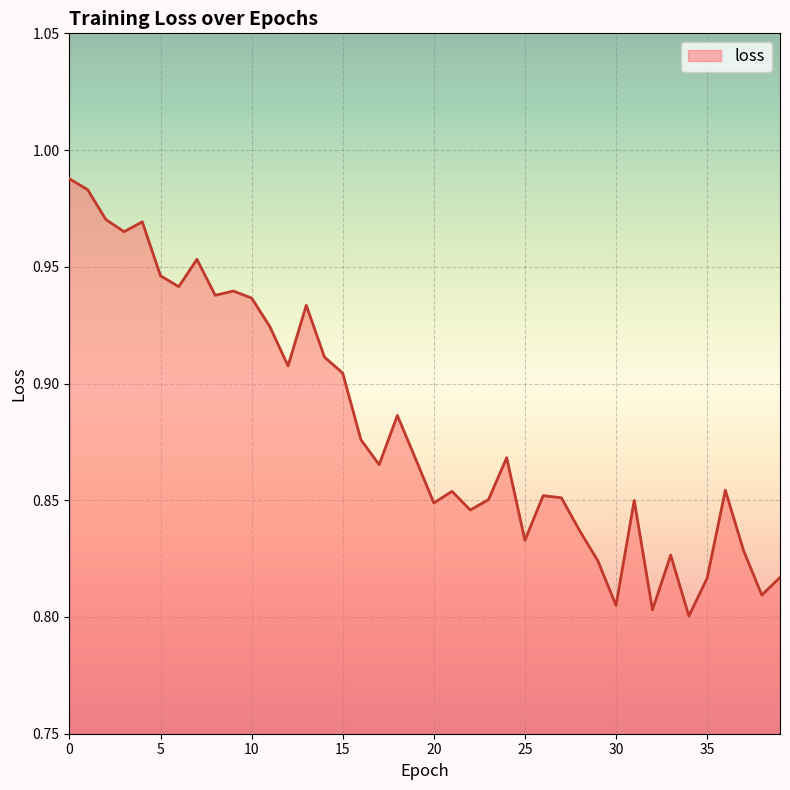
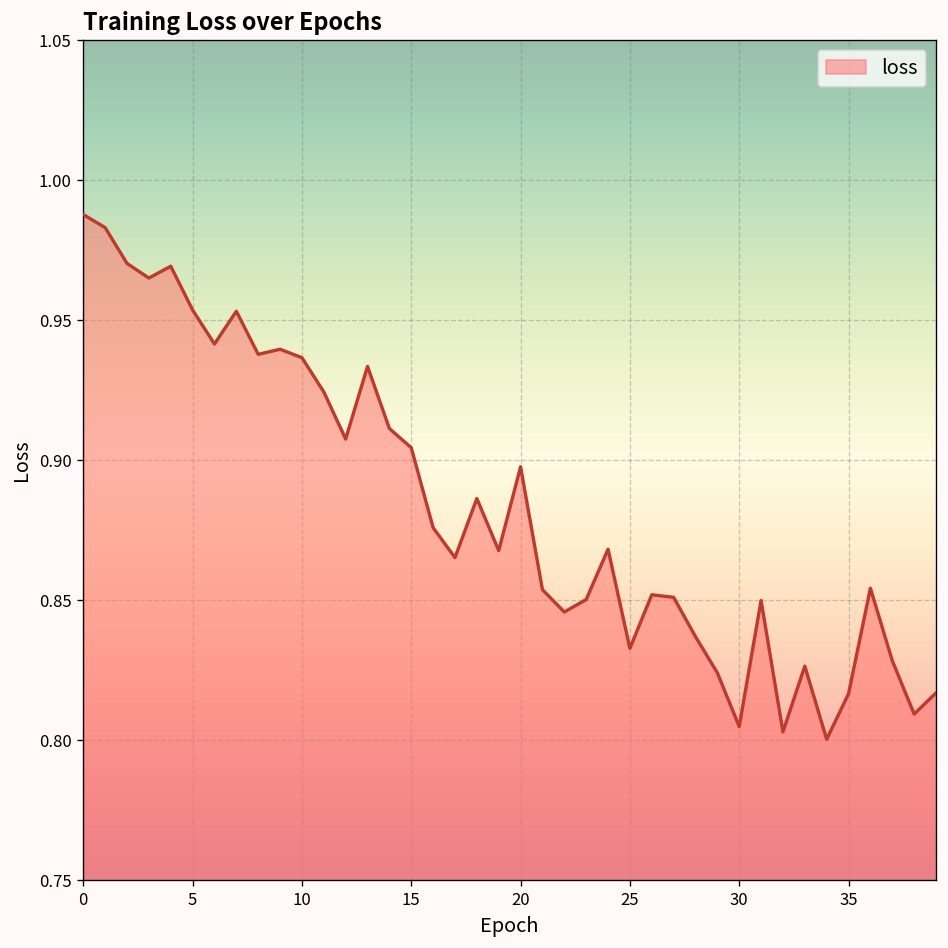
5: 0.946 -> 0.954
20: 0.849 -> 0.898
